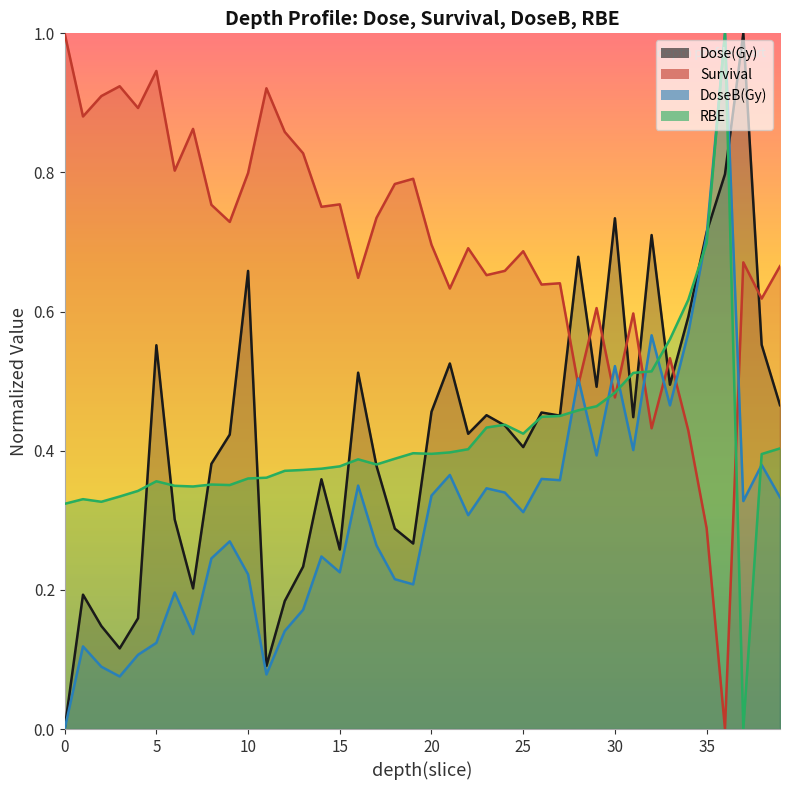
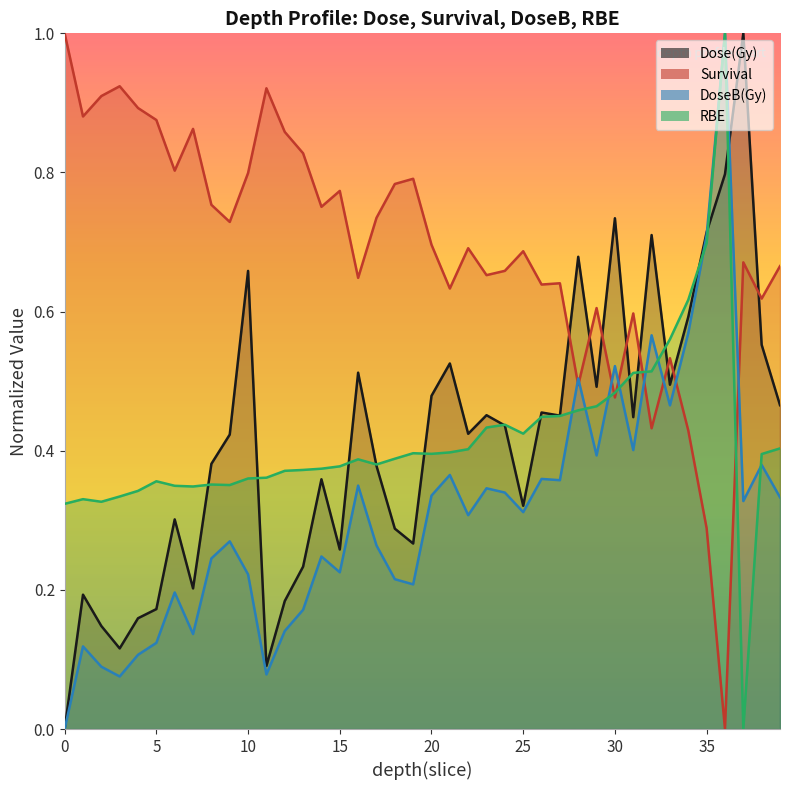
Dose(Gy), 5: 0.55 -> 0.17
Survival, 5: 0.95 -> 0.88
Survival, 15: 0.75 -> 0.77
Dose(Gy), 20: 0.46 -> 0.48
Dose(Gy), 25: 0.41 -> 0.32
